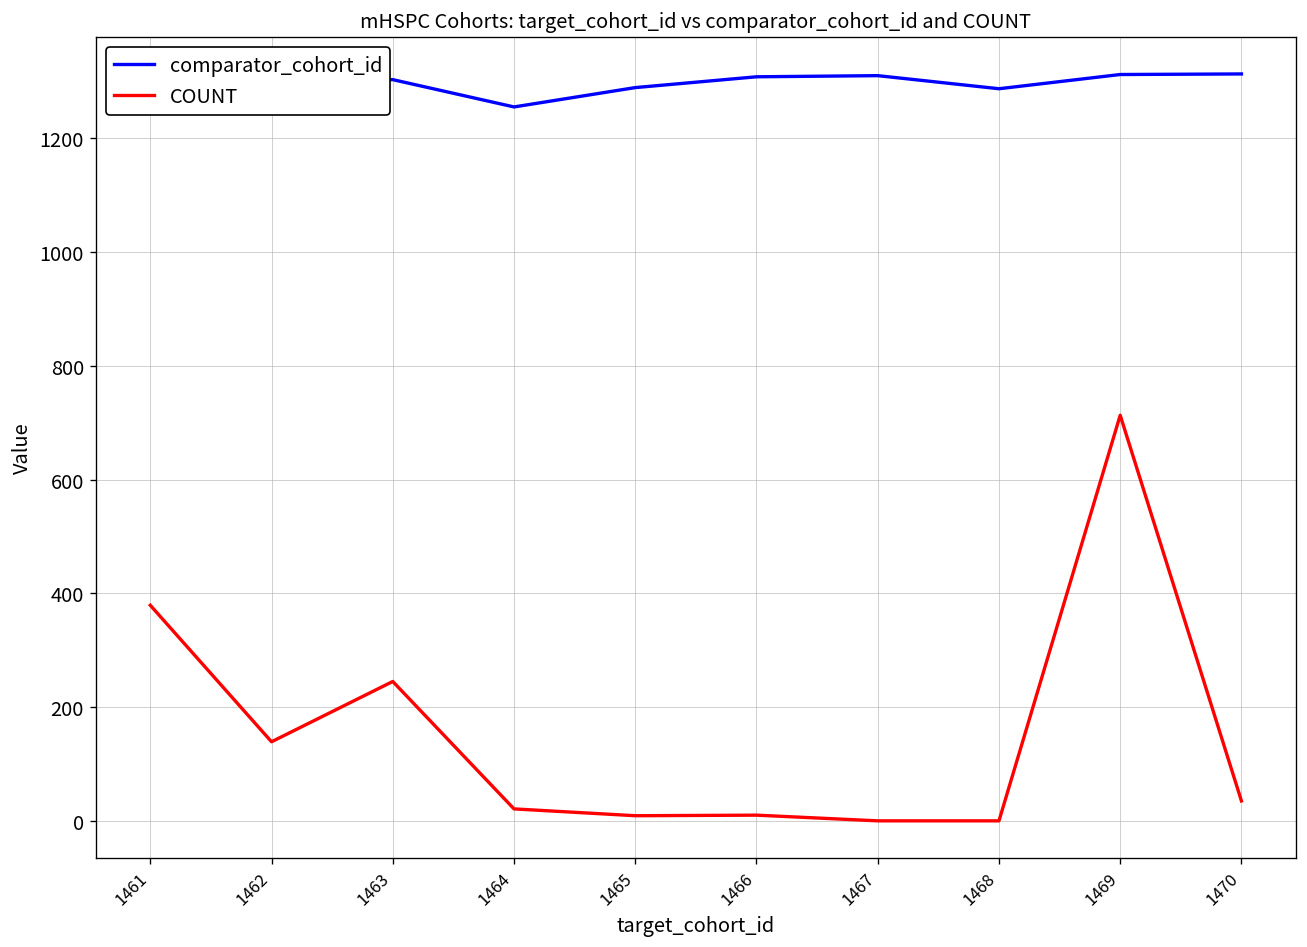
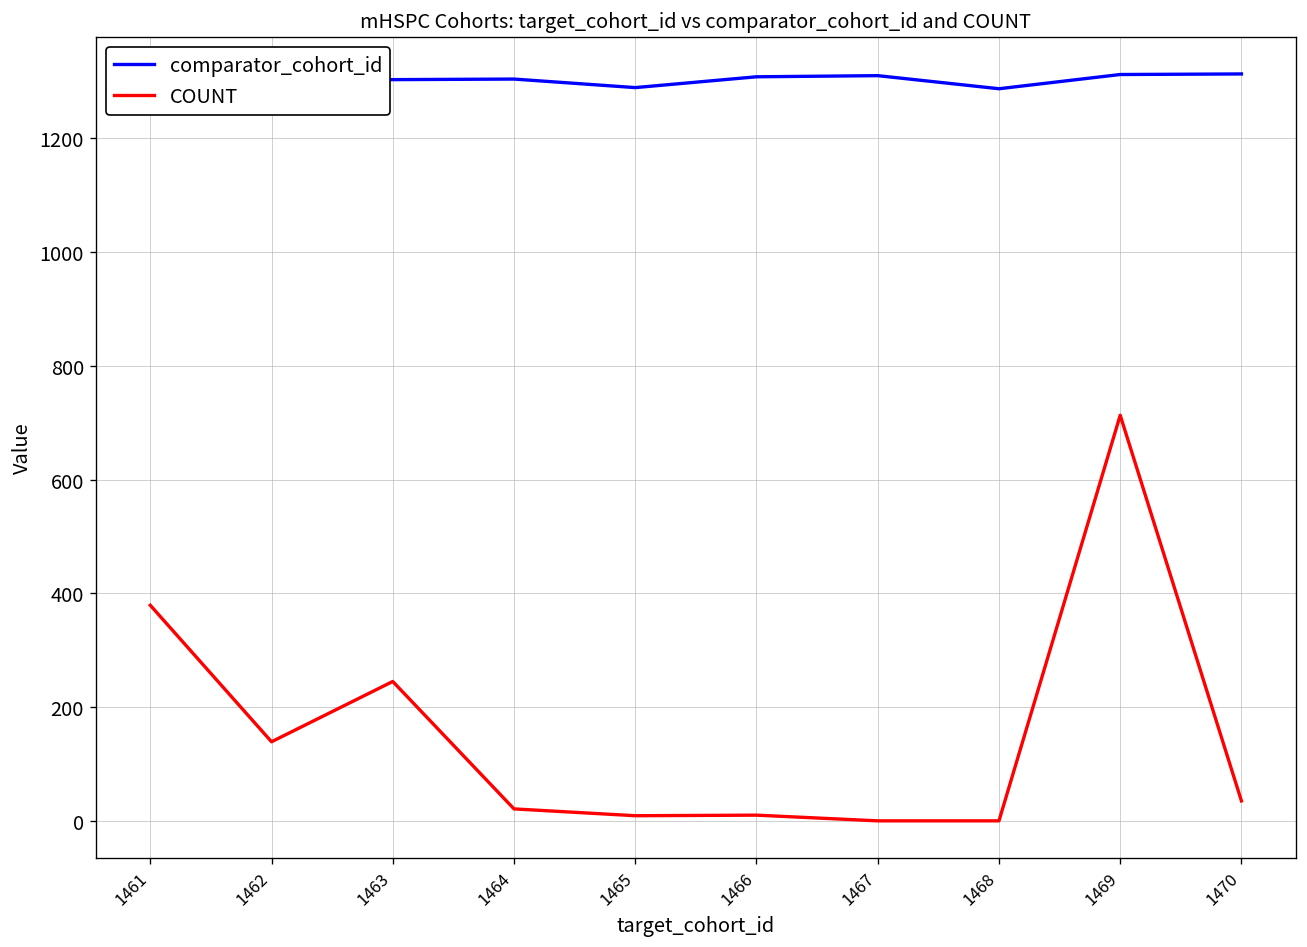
comparator_cohort_id, 1464: 1260 -> 1300
